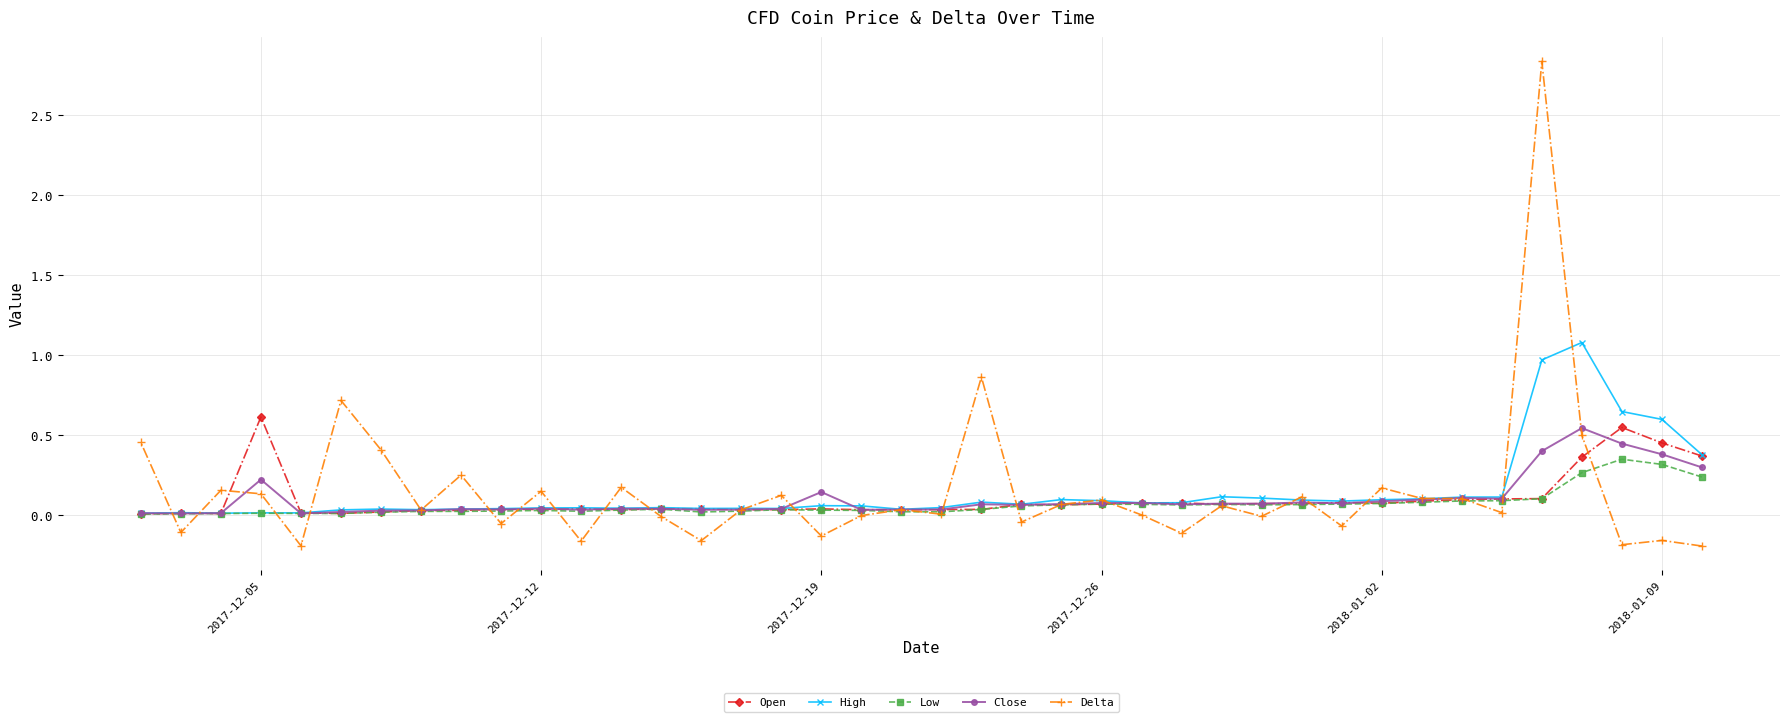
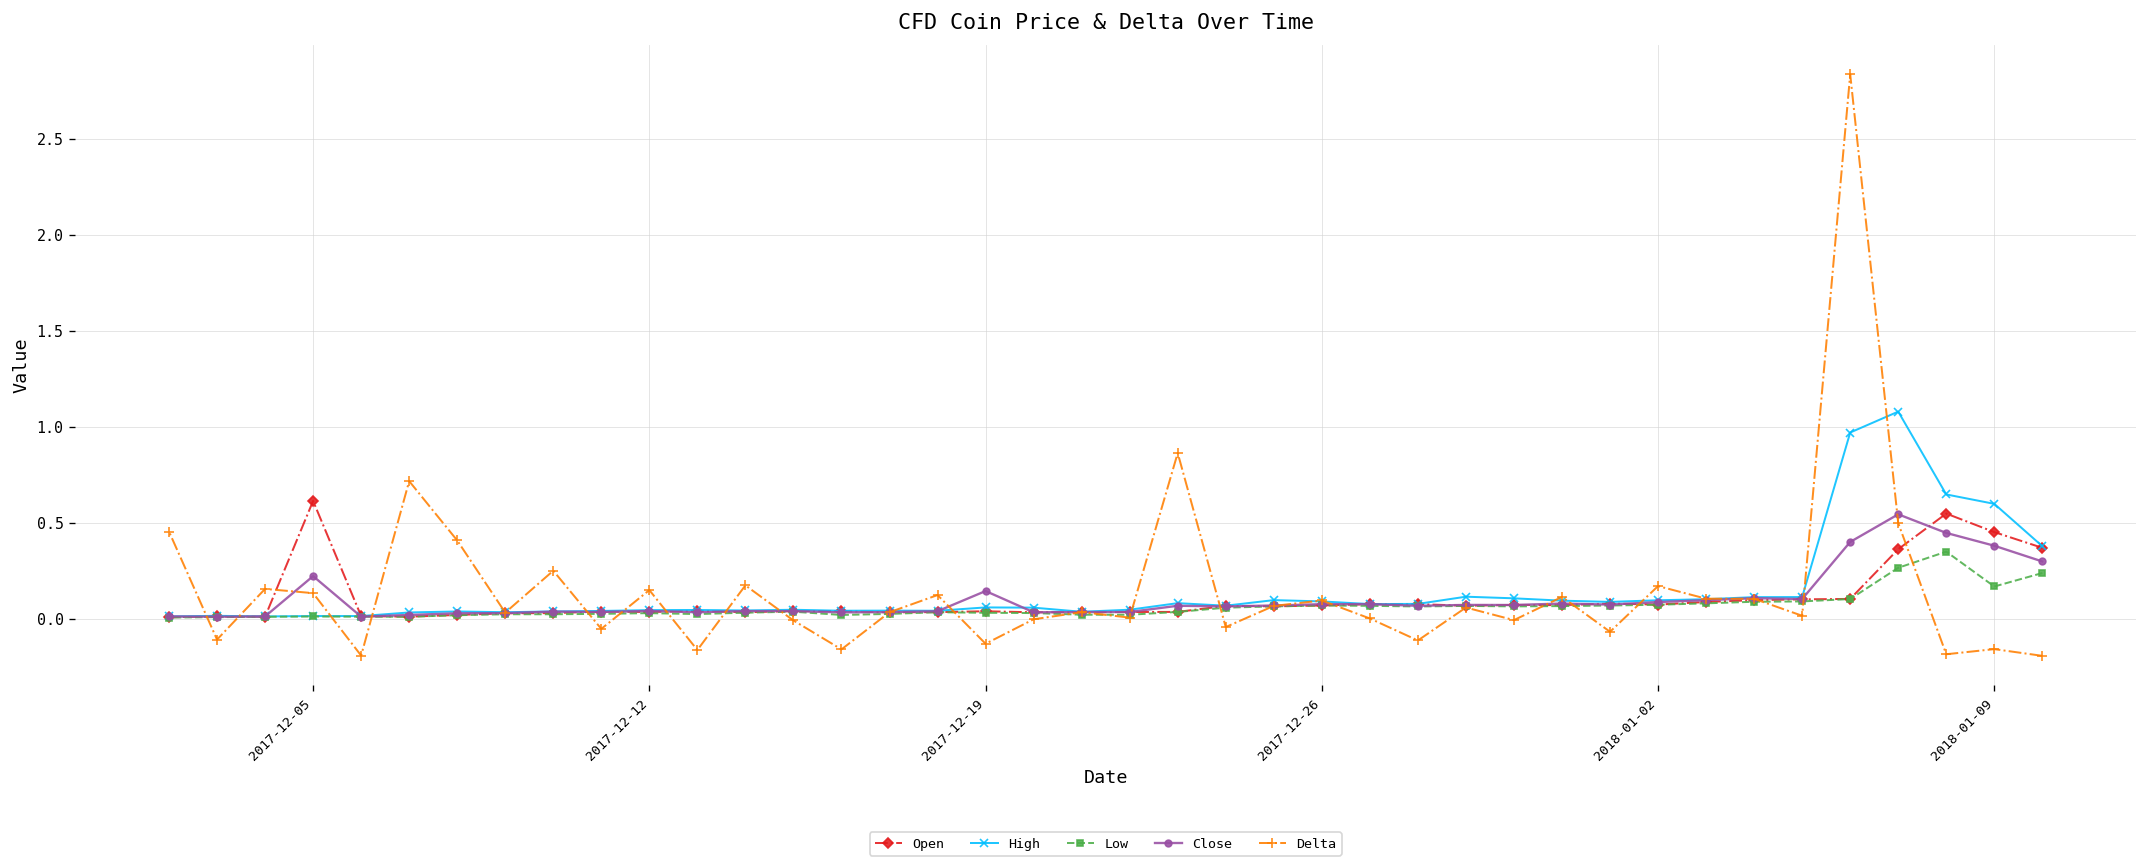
Low, 2018-01-09: 0.32 -> 0.17
